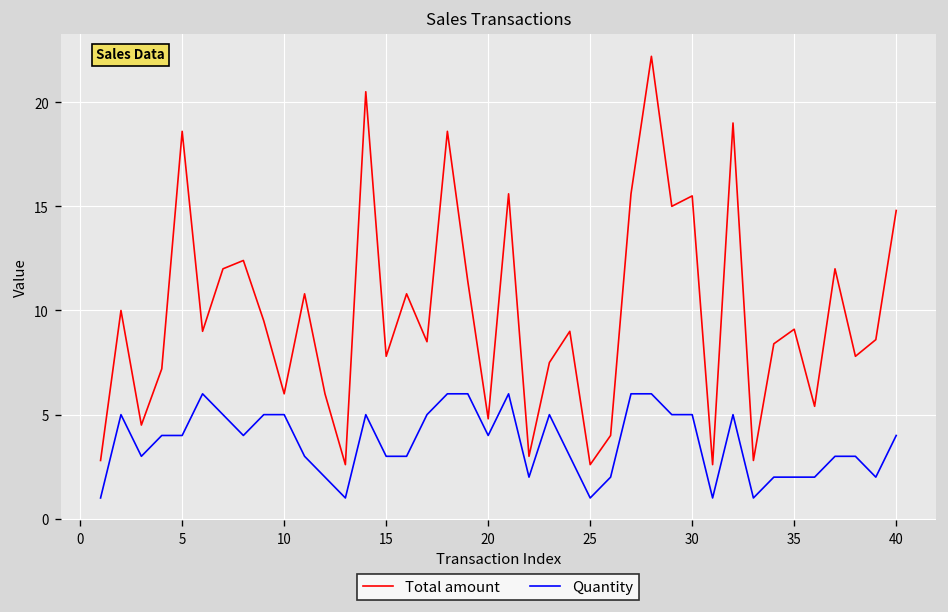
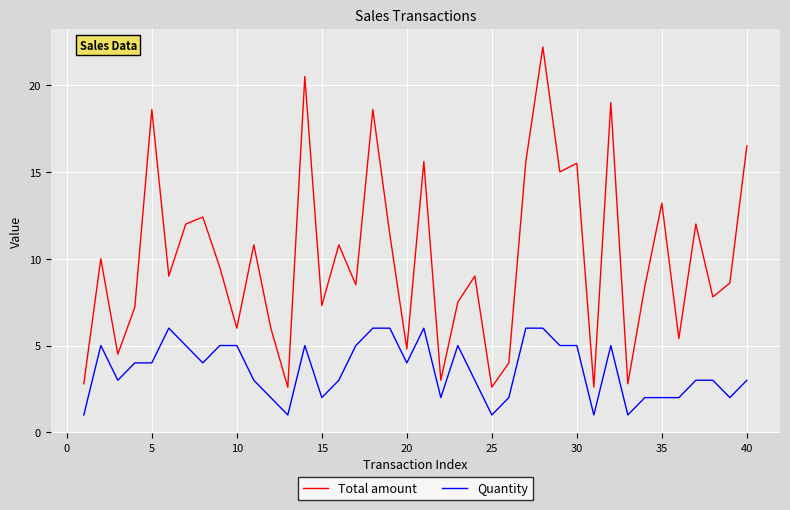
Total amount, 15: 7.8 -> 7.3
Quantity, 15: 3 -> 2
Total amount, 35: 9.1 -> 13.2
Total amount, 40: 14.8 -> 16.5
Quantity, 40: 4 -> 3
